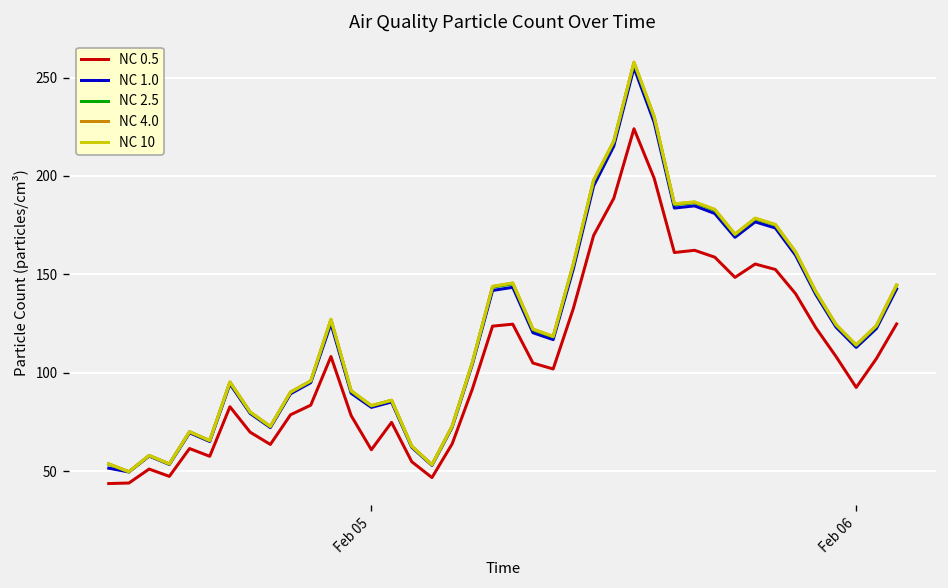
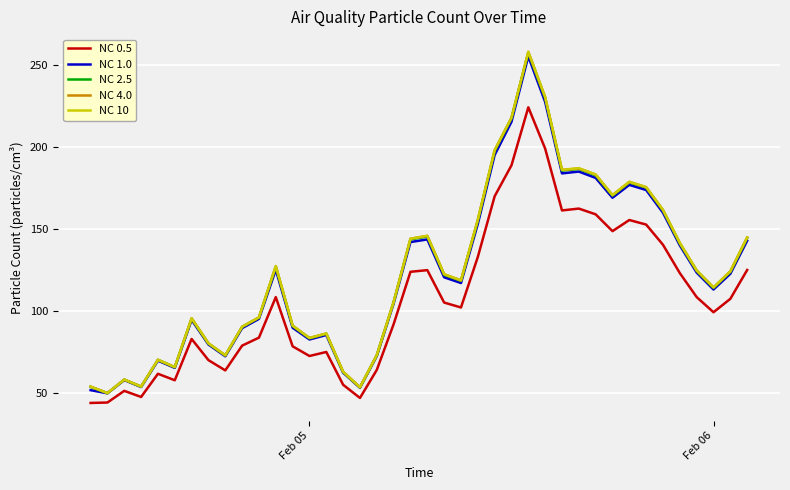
NC 0.5, Feb 05: 61 -> 72
NC 0.5, Feb 06: 93 -> 99
